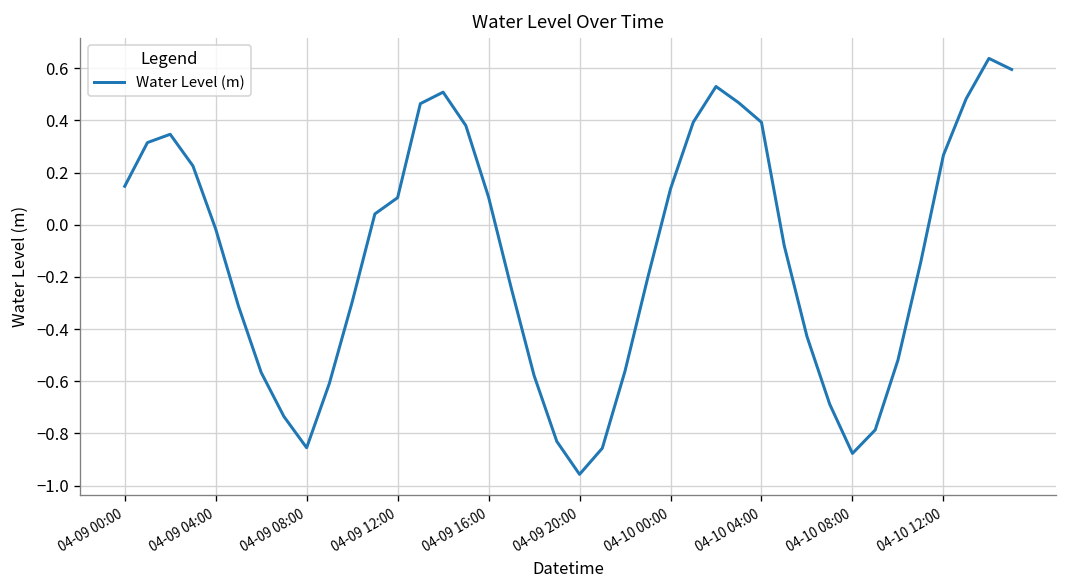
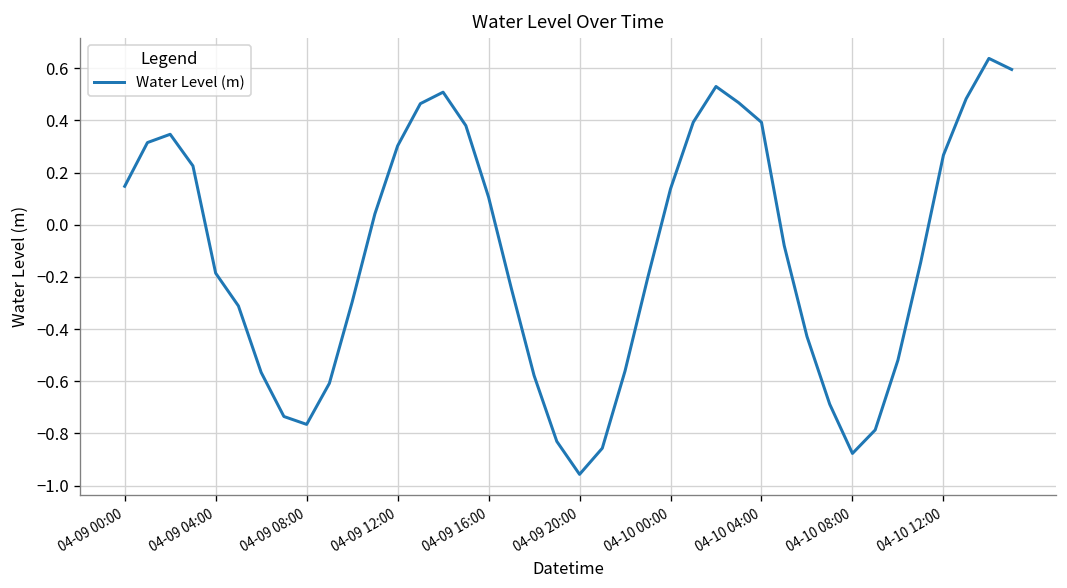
04-09 04:00: -0.02 -> -0.19
04-09 08:00: -0.85 -> -0.77
04-09 12:00: 0.10 -> 0.30
